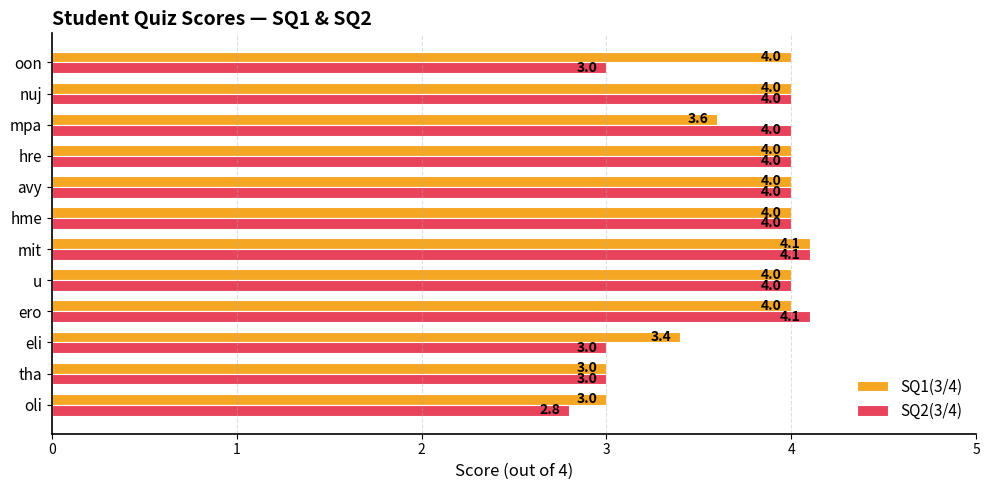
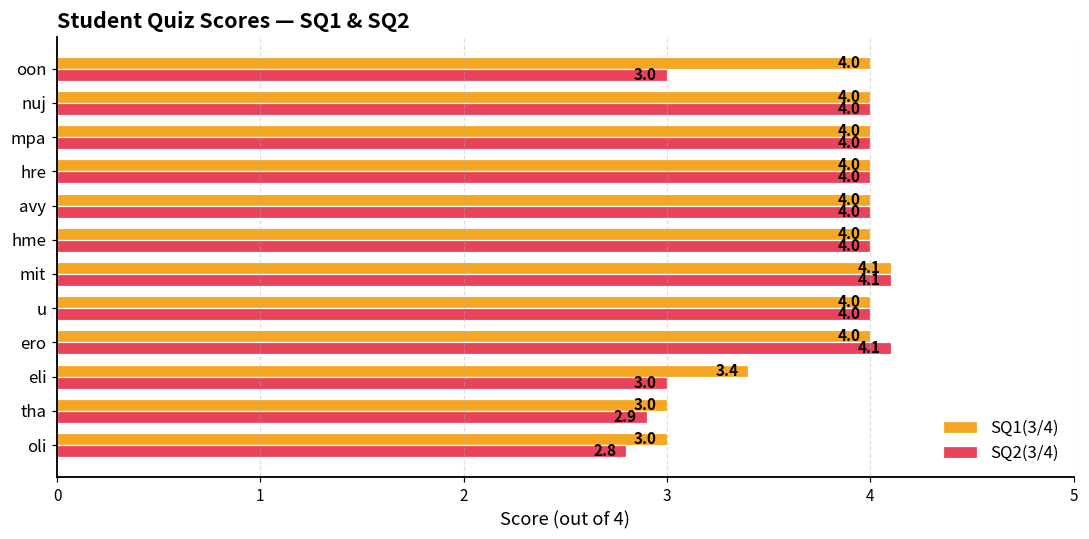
SQ1(3/4), mpa: 3.6 -> 4.0
SQ2(3/4), tha: 3.0 -> 2.9
